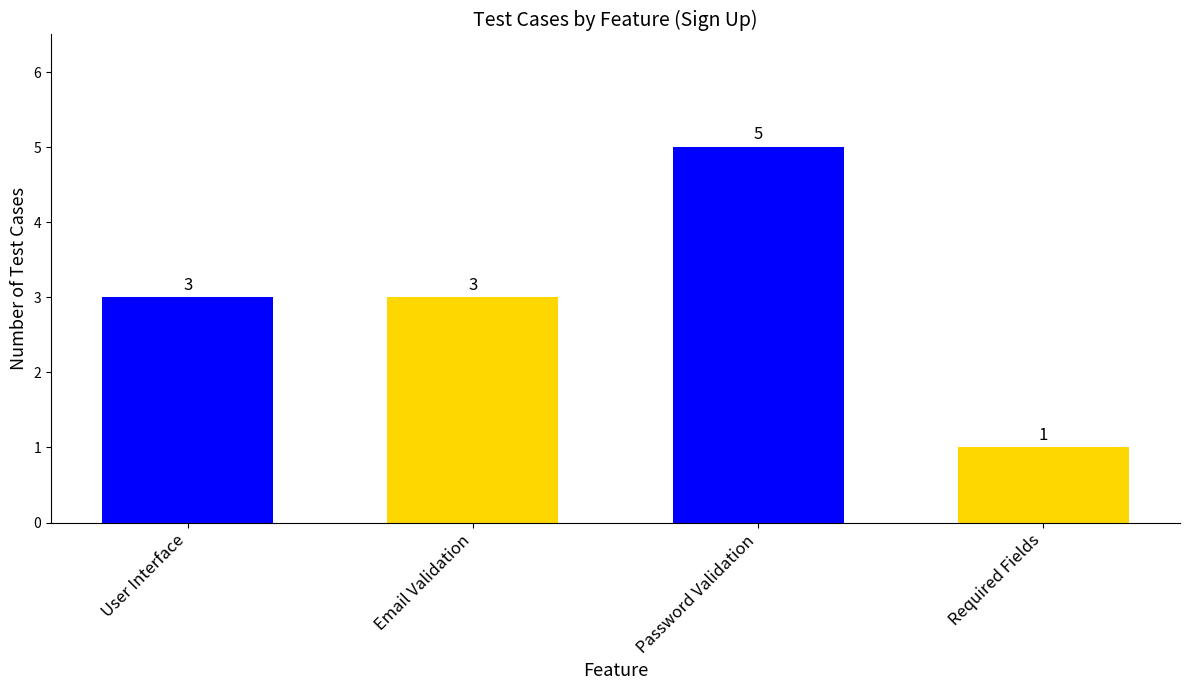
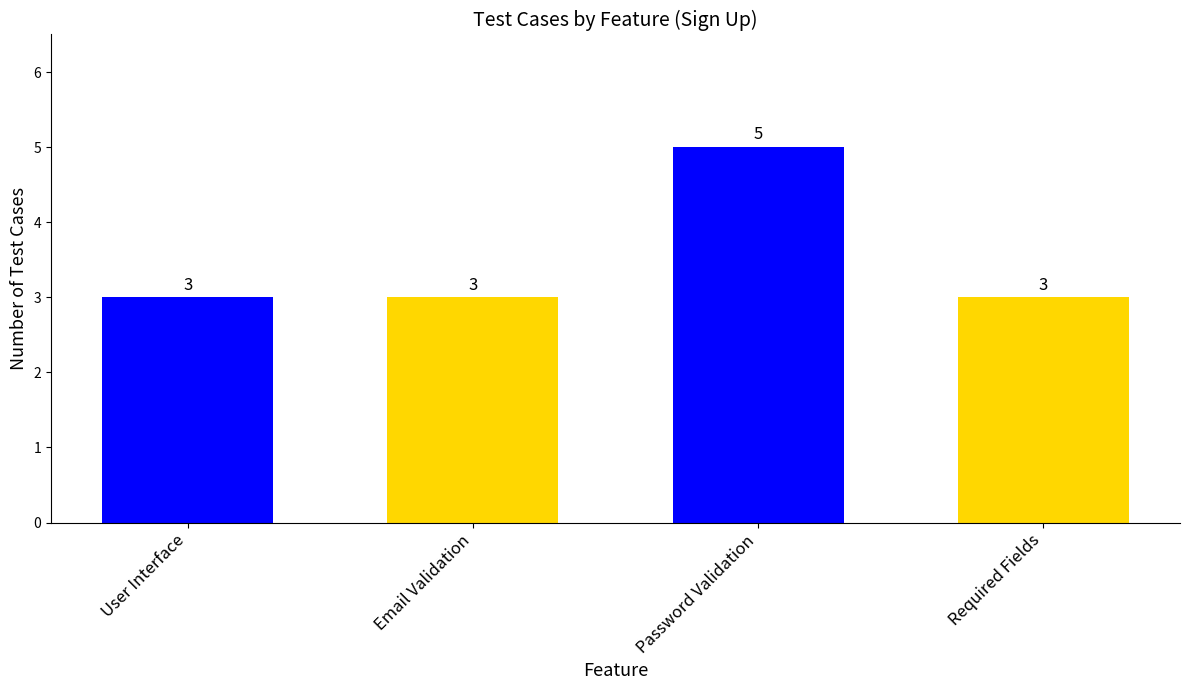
Required Fields: 1 -> 3
